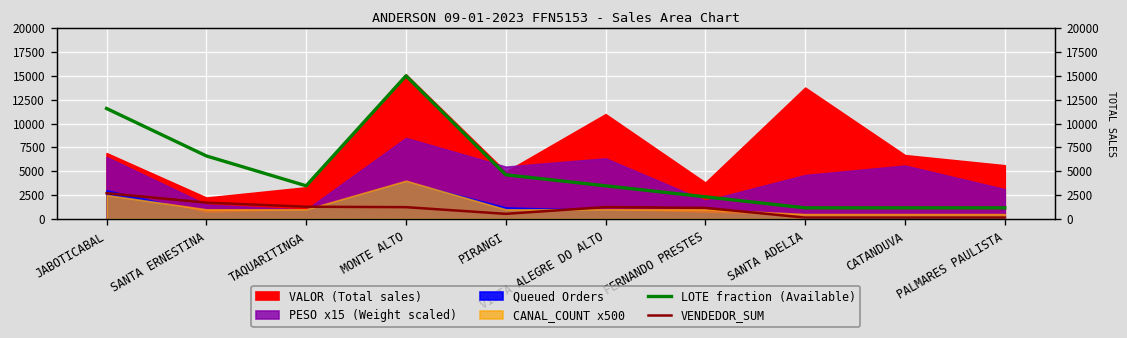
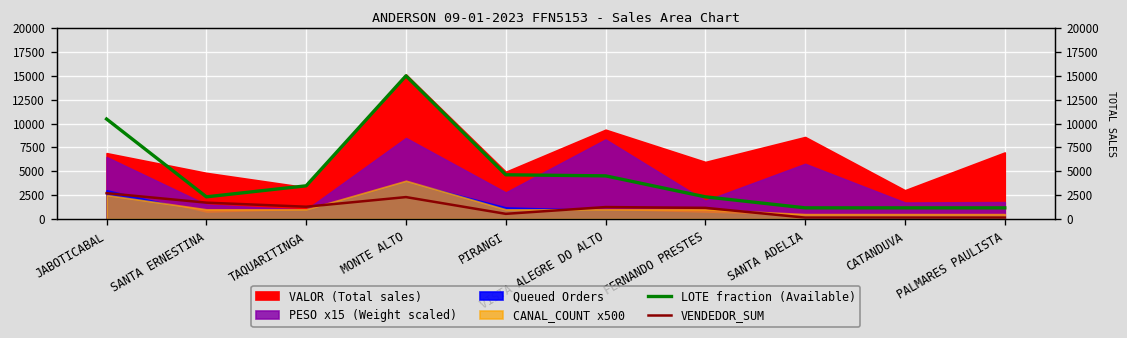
LOTE fraction (Available), JABOTICABAL: 12000 -> 10000
LOTE fraction (Available), SANTA ERNESTINA: 7000 -> 2000
VALOR (Total sales), SANTA ERNESTINA: 2000 -> 5000
VENDEDOR_SUM, MONTE ALTO: 1000 -> 2000
PESO x15 (Weight scaled), PIRANGI: 5000 -> 3000
LOTE fraction (Available), VISTA ALEGRE DO ALTO: 3000 -> 5000
VALOR (Total sales), VISTA ALEGRE DO ALTO: 11000 -> 9000
PESO x15 (Weight scaled), VISTA ALEGRE DO ALTO: 6000 -> 8000
VALOR (Total sales), FERNANDO PRESTES: 4000 -> 6000
VALOR (Total sales), SANTA ADELIA: 14000 -> 9000
PESO x15 (Weight scaled), SANTA ADELIA: 5000 -> 6000
VALOR (Total sales), CATANDUVA: 7000 -> 3000
PESO x15 (Weight scaled), CATANDUVA: 6000 -> 2000
VALOR (Total sales), PALMARES PAULISTA: 6000 -> 7000
PESO x15 (Weight scaled), PALMARES PAULISTA: 3000 -> 2000
